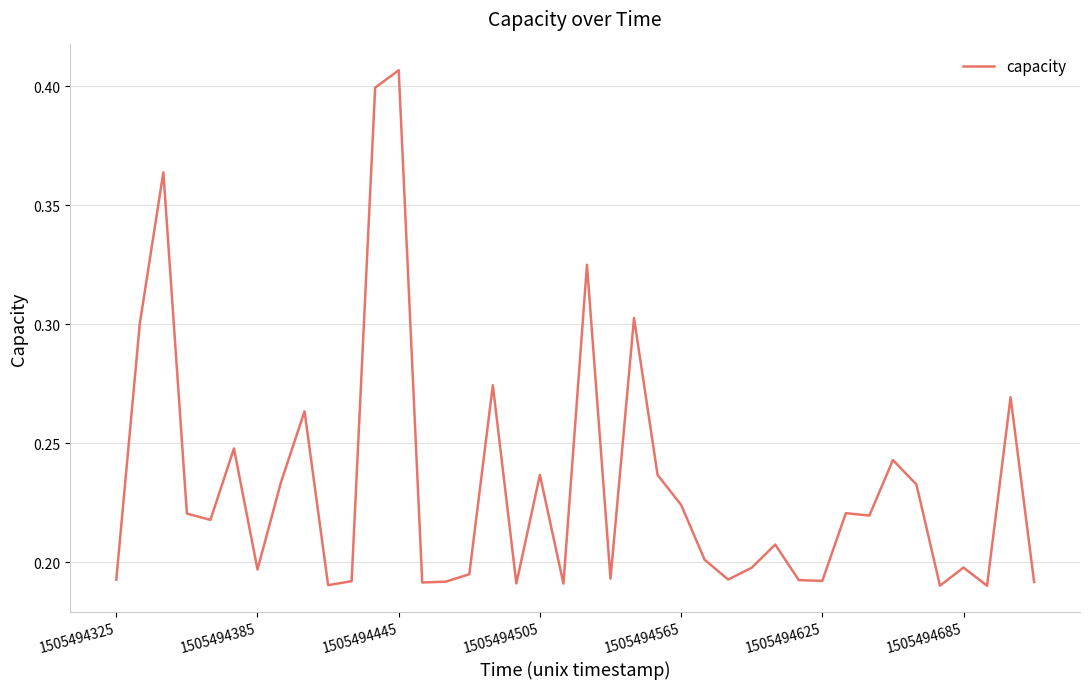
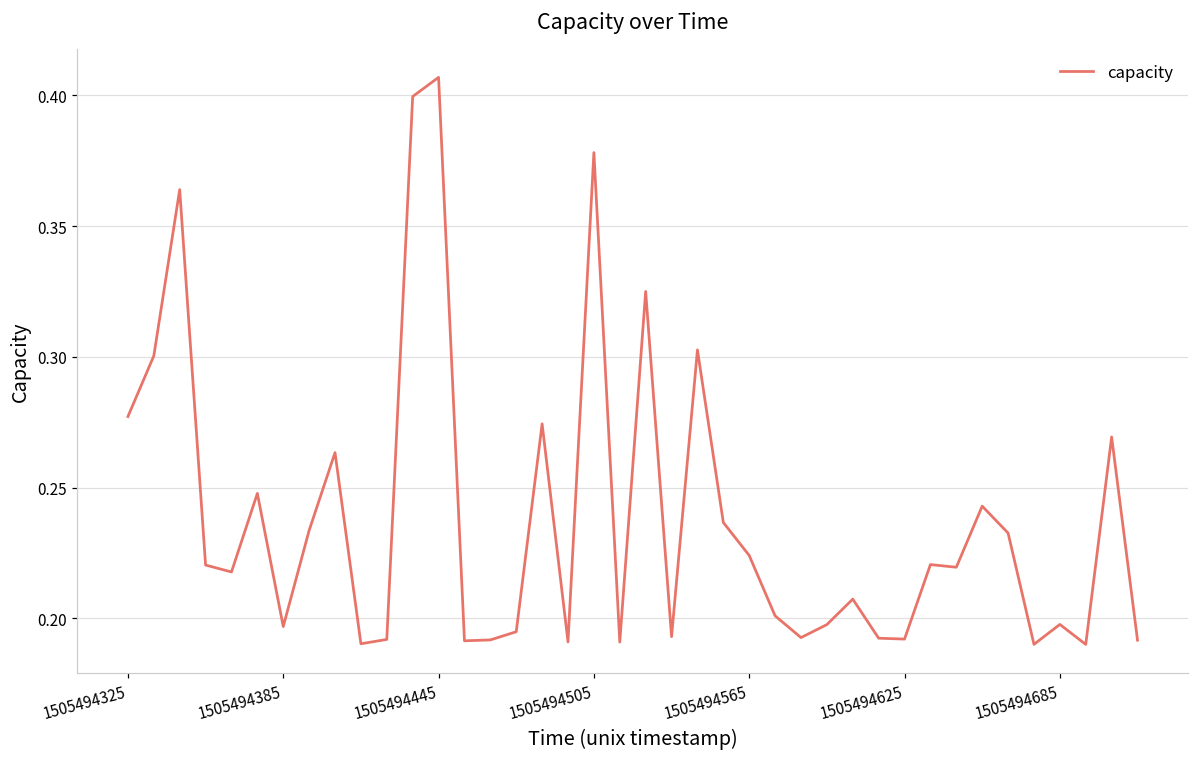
1505494325: 0.193 -> 0.277
1505494505: 0.237 -> 0.378
